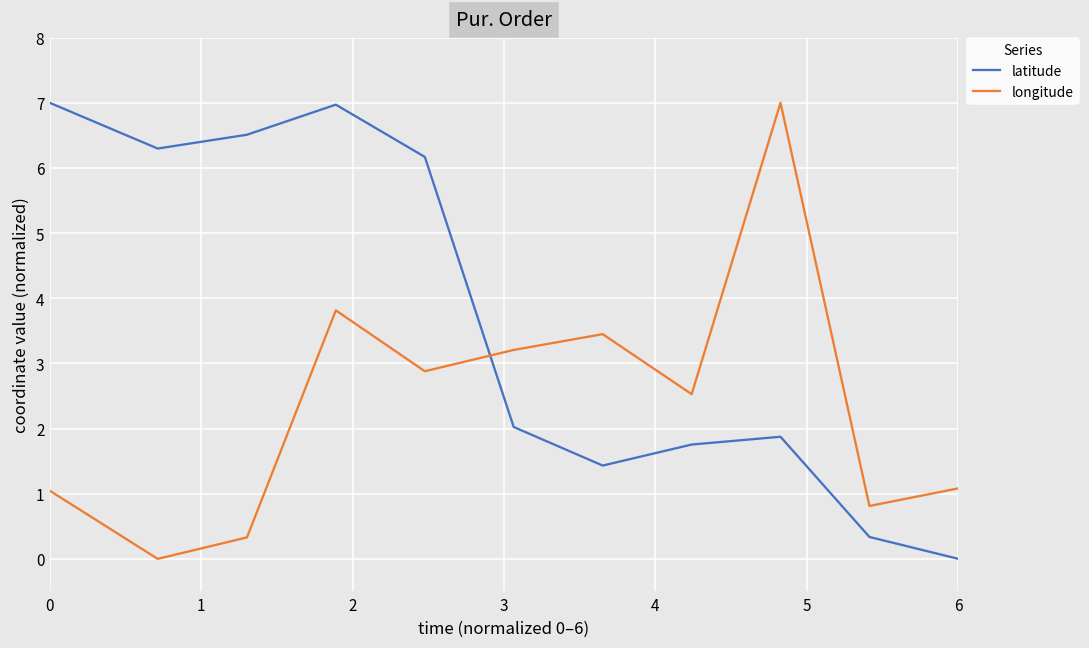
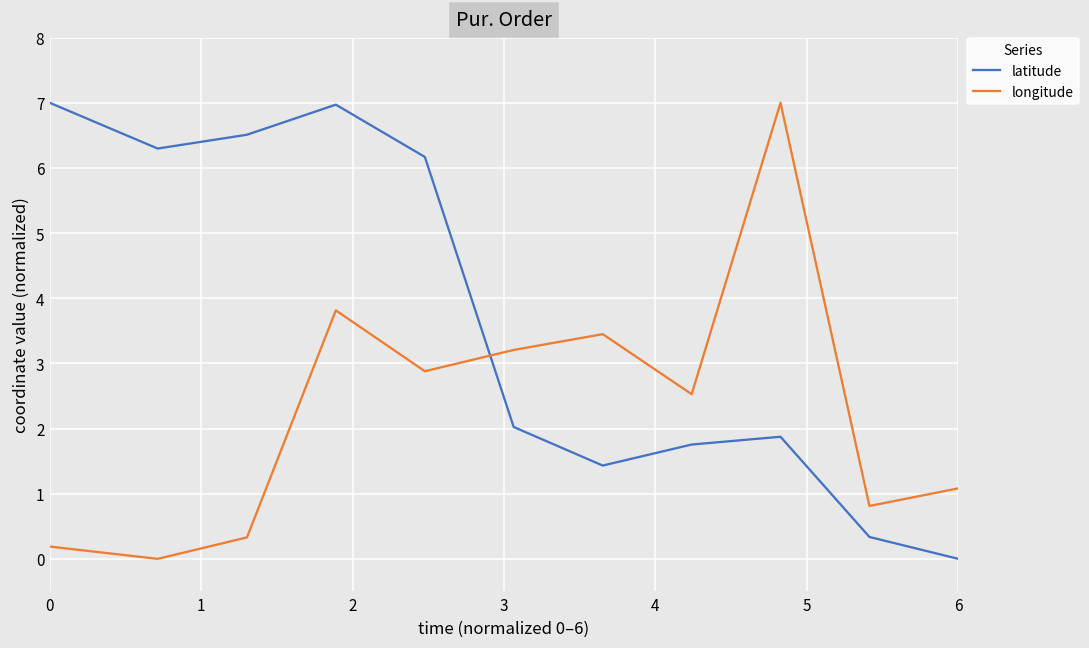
longitude, 0: 1.0 -> 0.2
